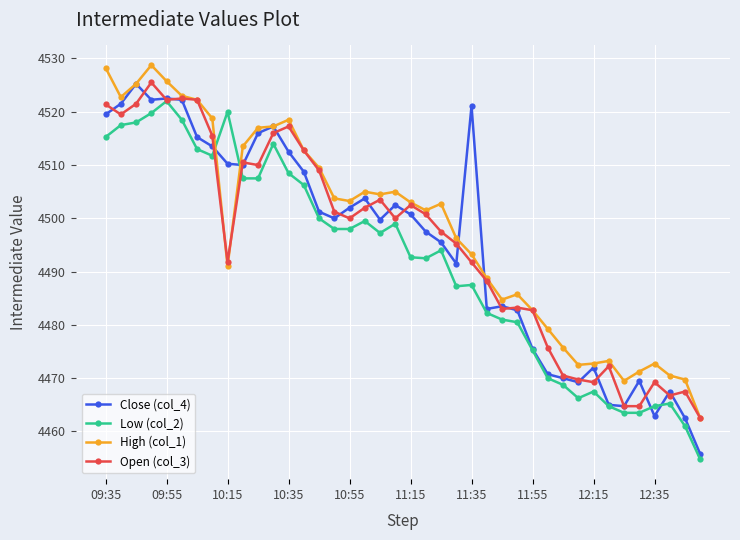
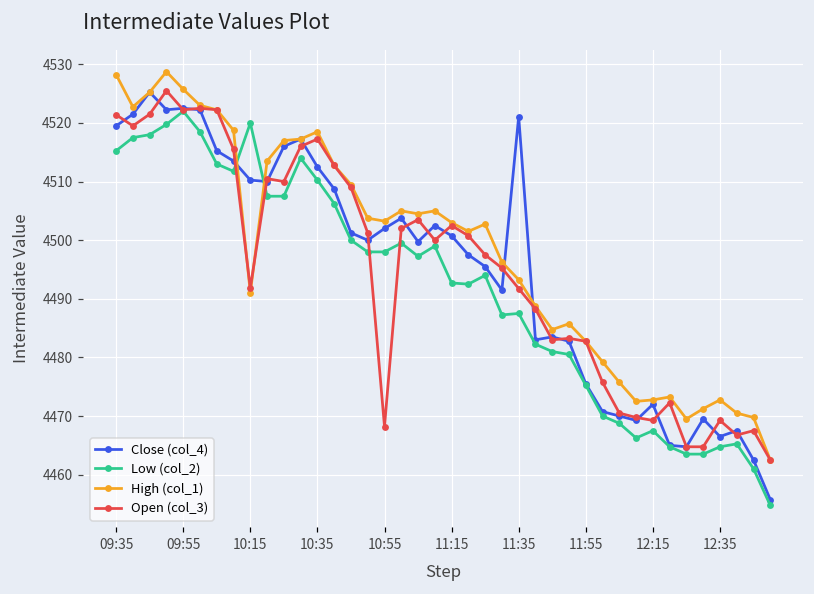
Low (col_2), 10:35: 4508 -> 4510
Open (col_3), 10:55: 4500 -> 4468
Close (col_4), 12:35: 4463 -> 4467
